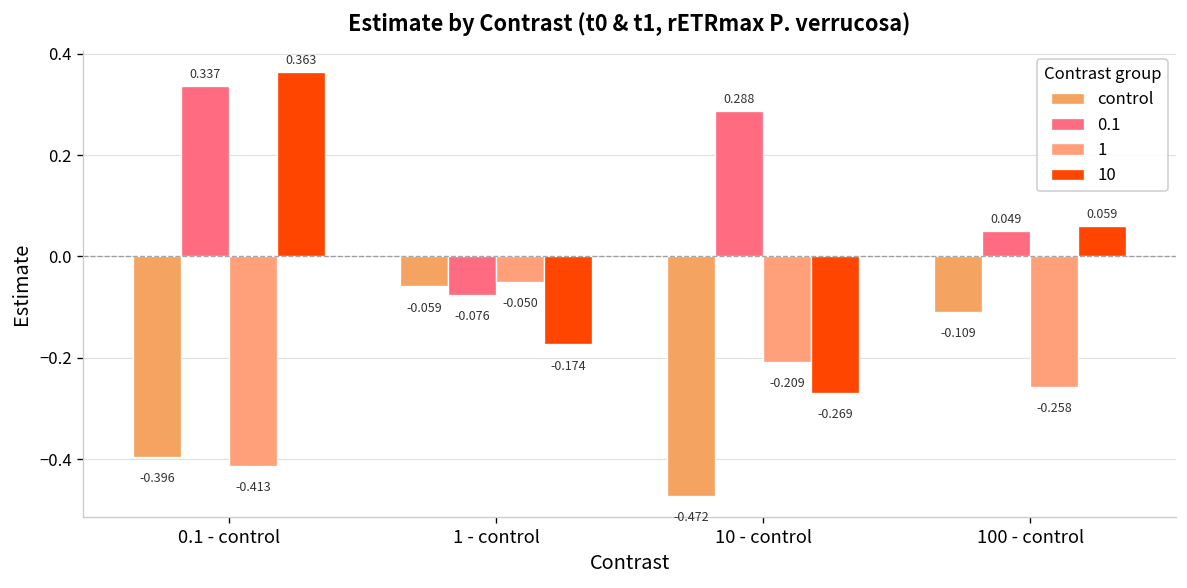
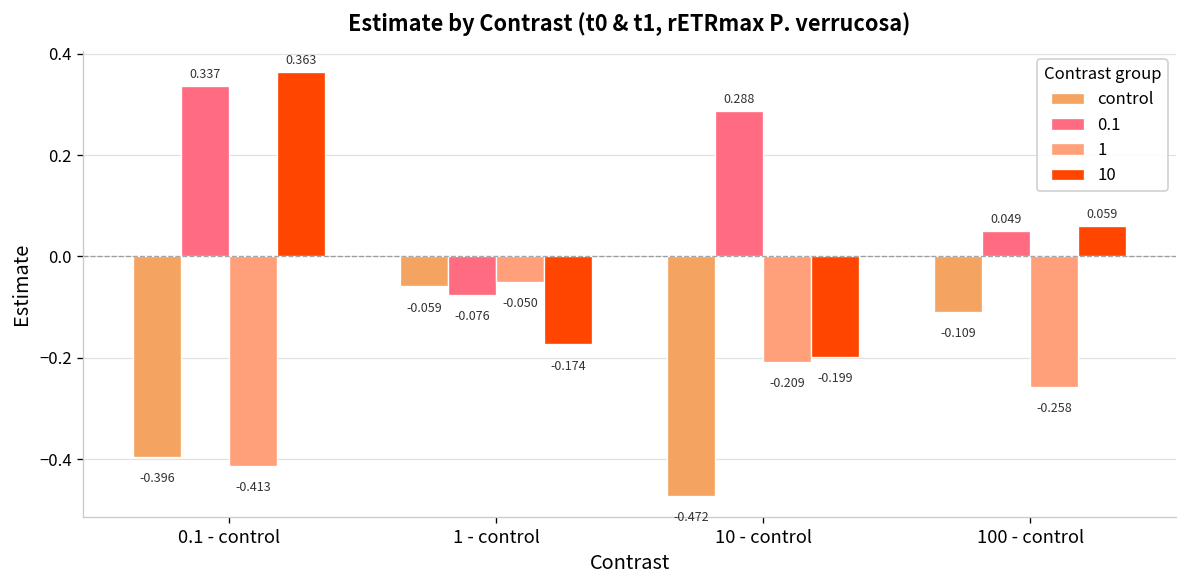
10, 10 - control: -0.269 -> -0.199
